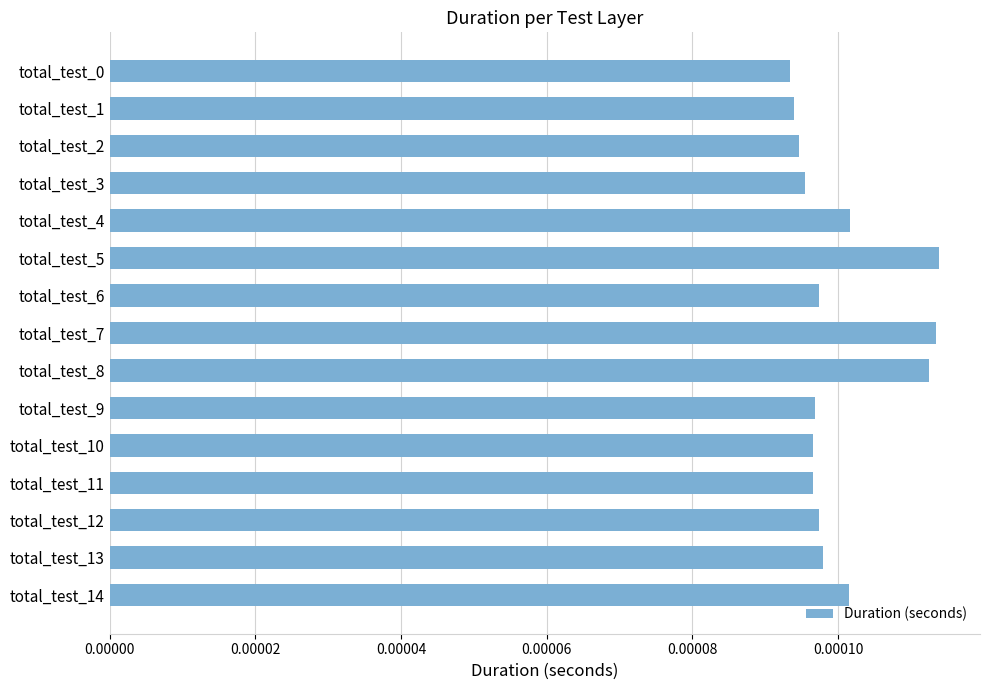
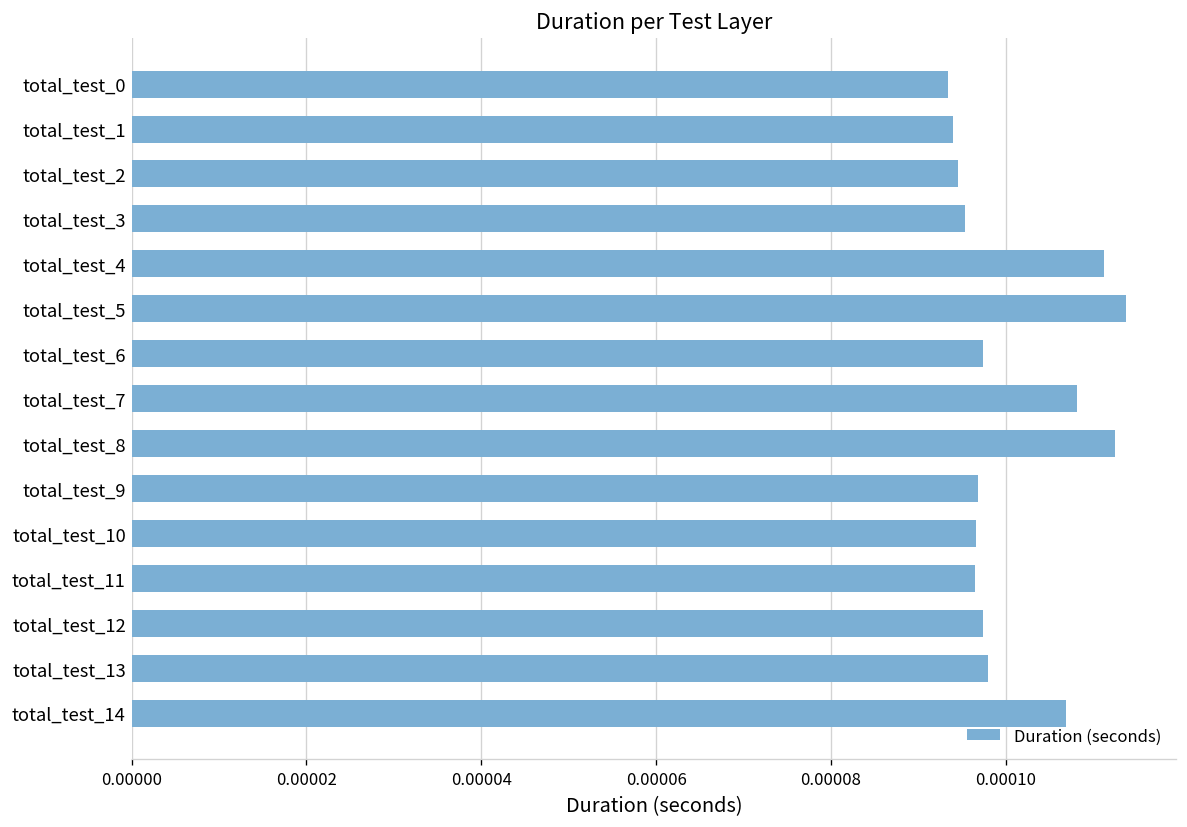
total_test_4: 0.000102 -> 0.000111
total_test_7: 0.000113 -> 0.000108
total_test_14: 0.000102 -> 0.000107
